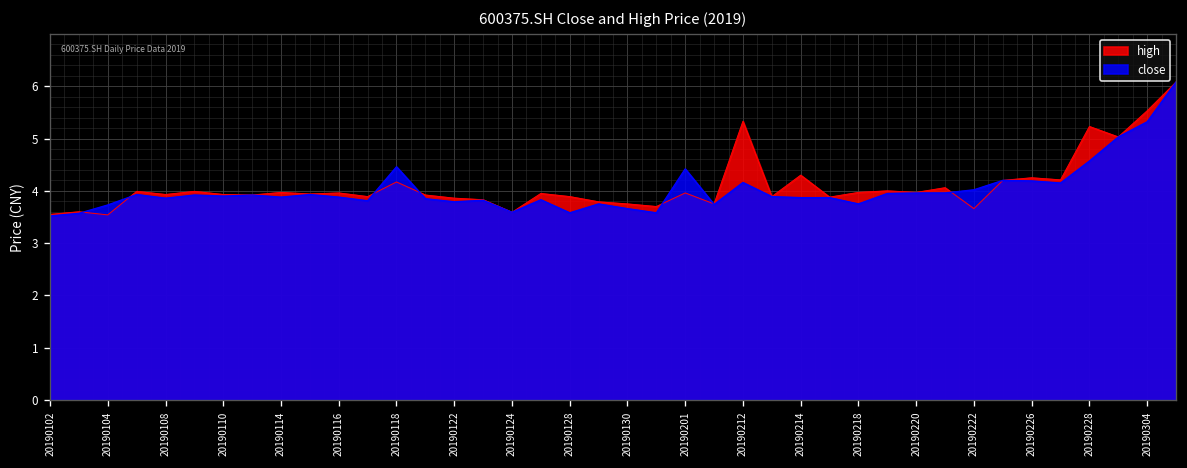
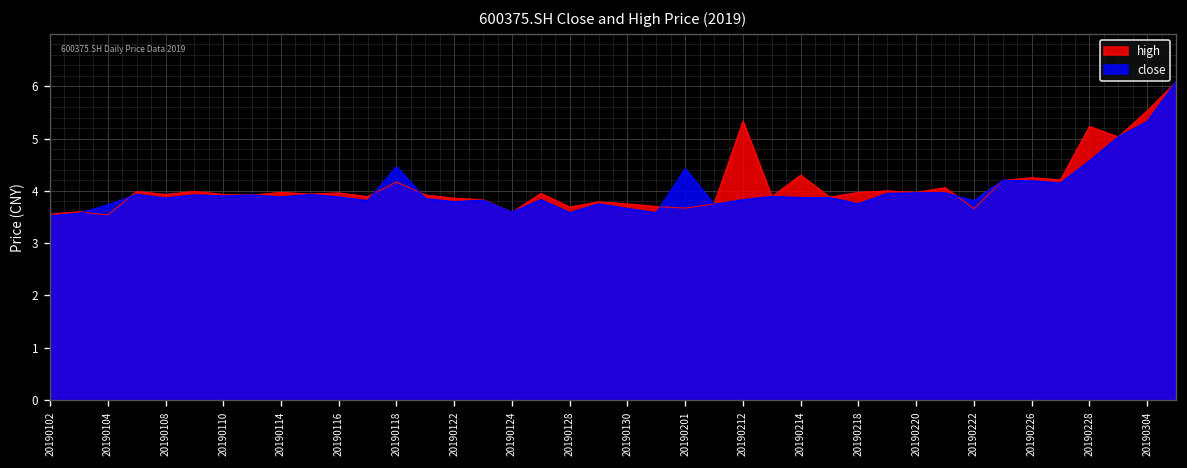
high, 20190128: 3.9 -> 3.7
high, 20190201: 4.0 -> 3.7
close, 20190212: 4.2 -> 3.8
close, 20190222: 4.0 -> 3.8
